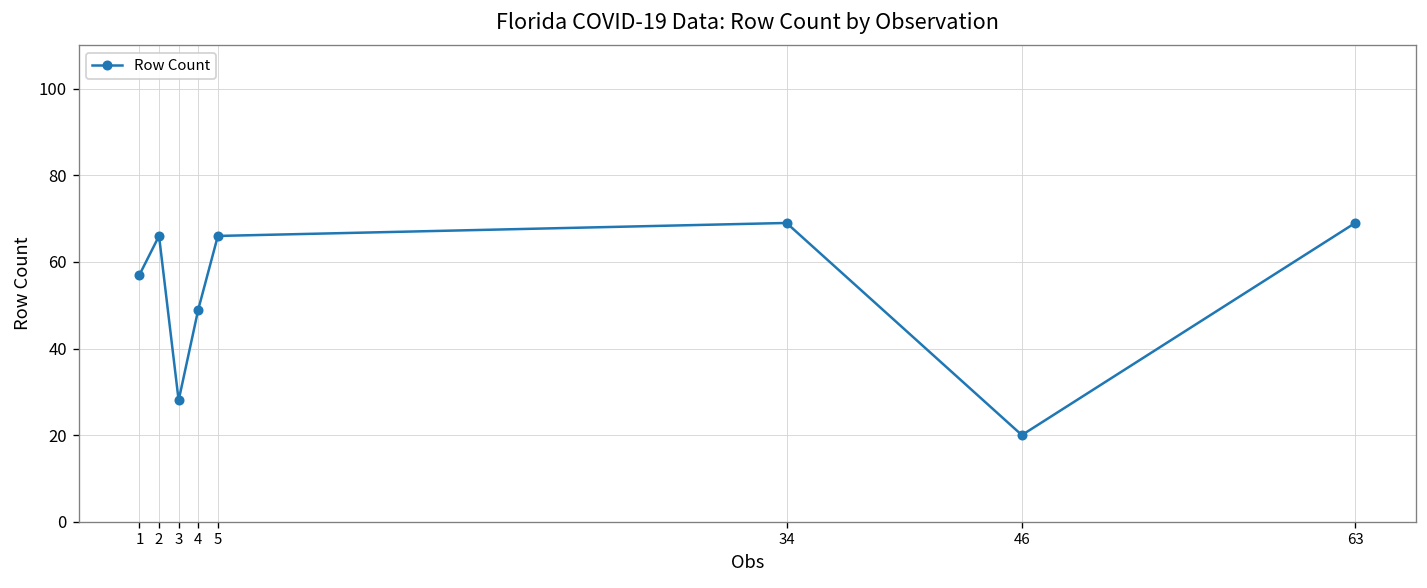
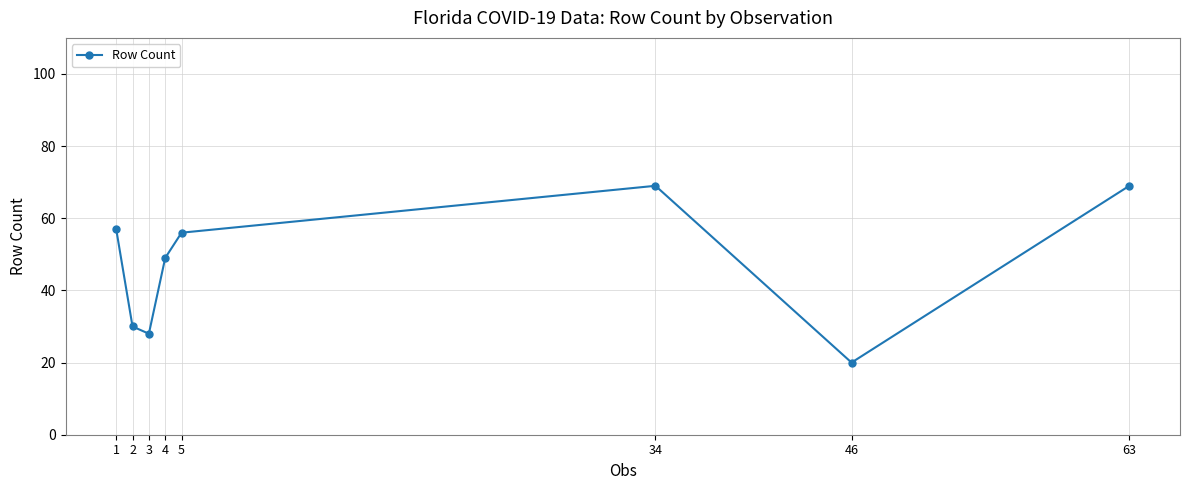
2: 66 -> 30
5: 66 -> 56
